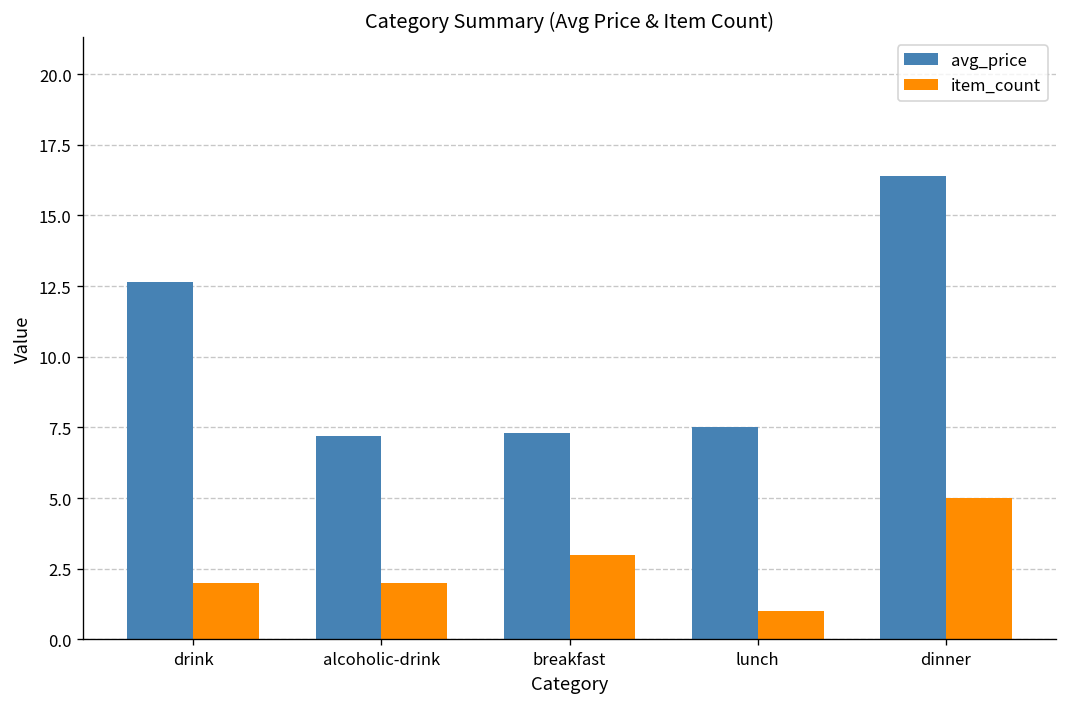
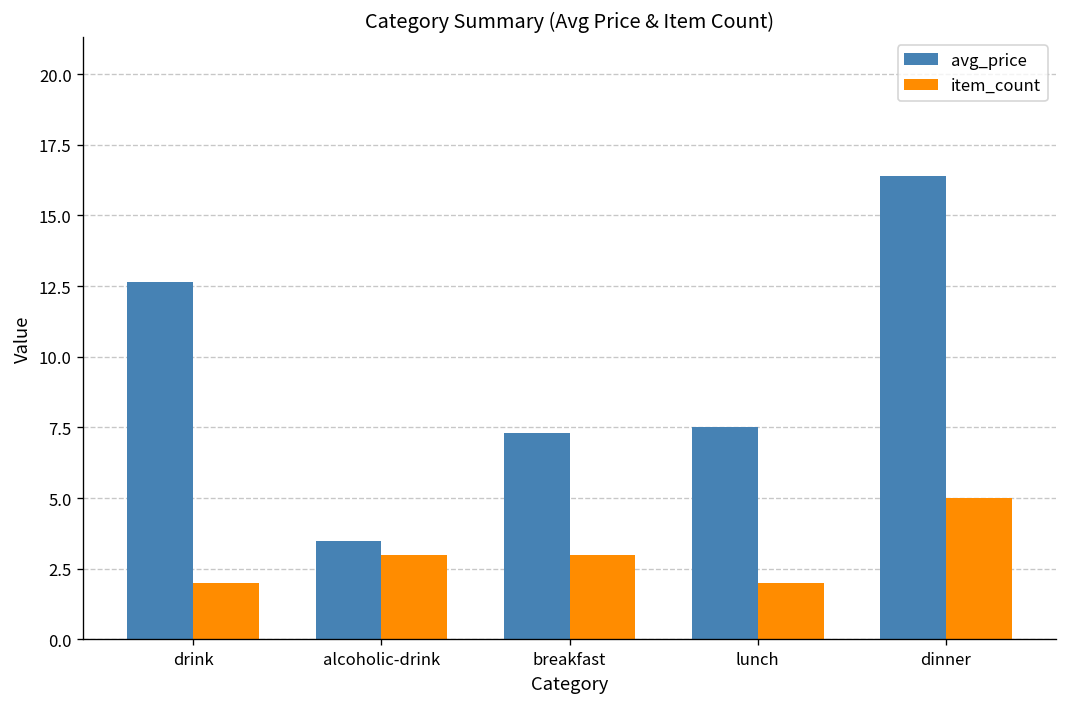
avg_price, alcoholic-drink: 7.2 -> 3.5
item_count, alcoholic-drink: 2 -> 3
item_count, lunch: 1 -> 2
